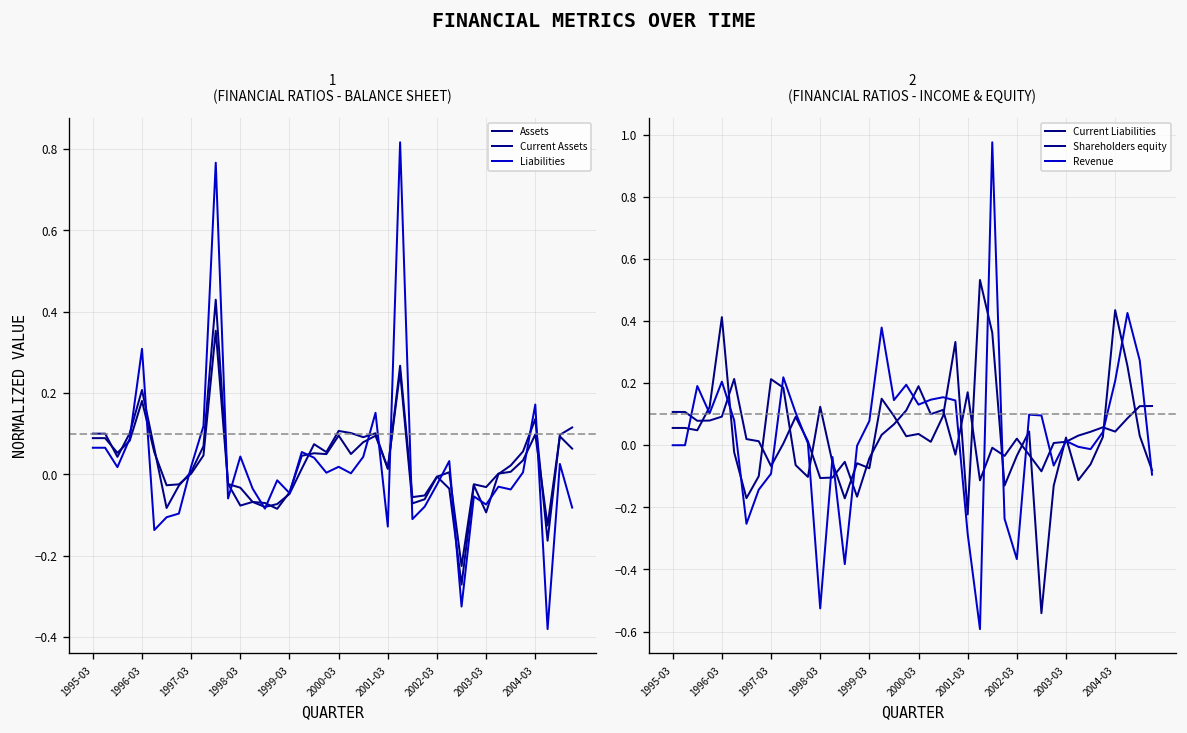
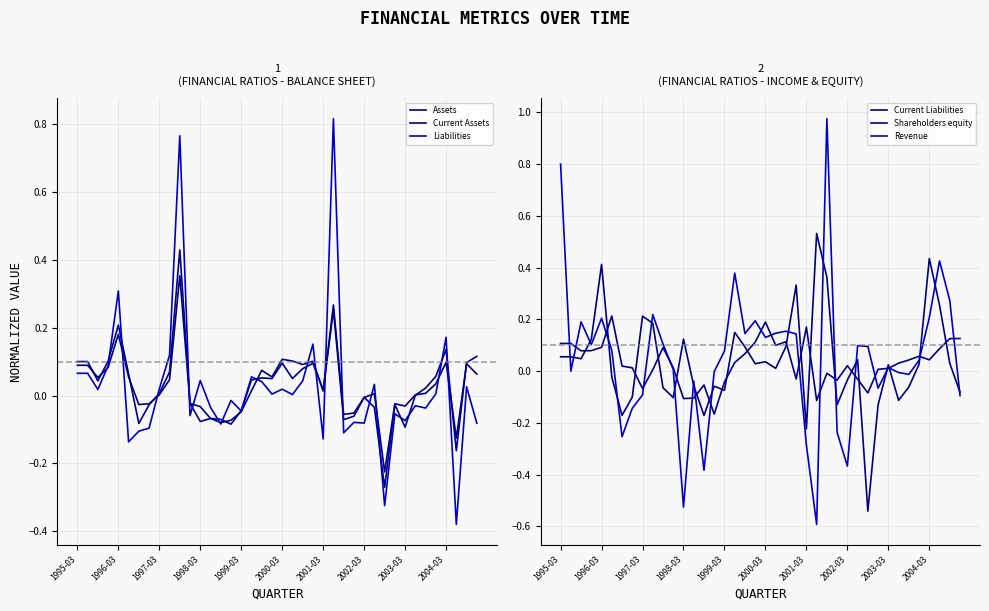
1 (FINANCIAL RATIOS - BALANCE SHEET), Liabilities, 2002-03: -0.02 -> -0.08
2 (FINANCIAL RATIOS - INCOME & EQUITY), Revenue, 1995-03: 0.0 -> 0.8
